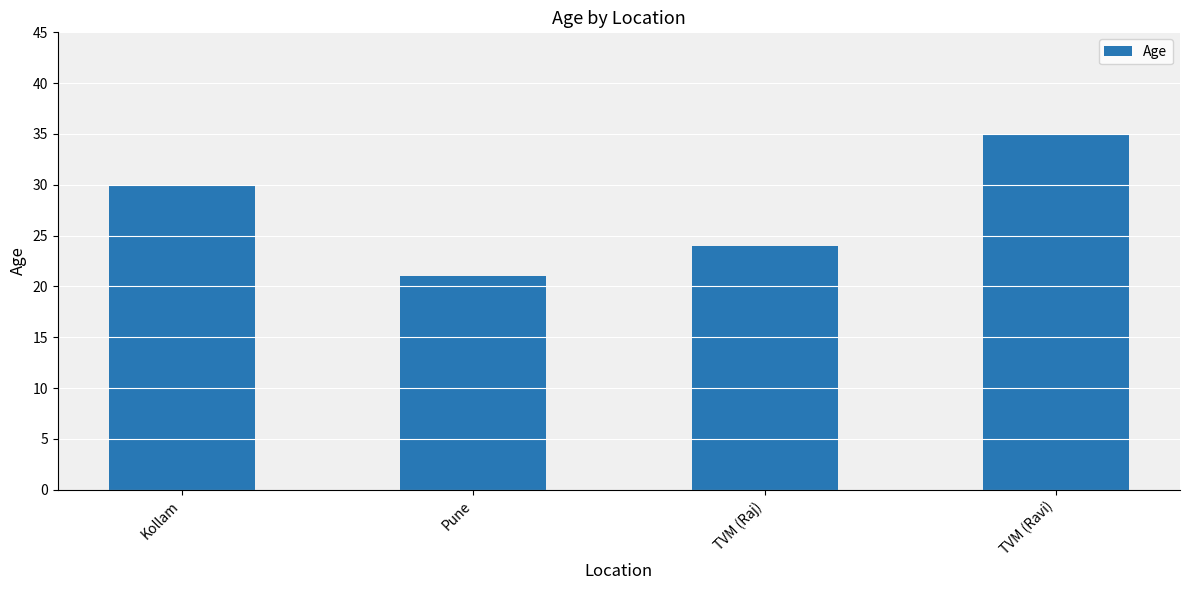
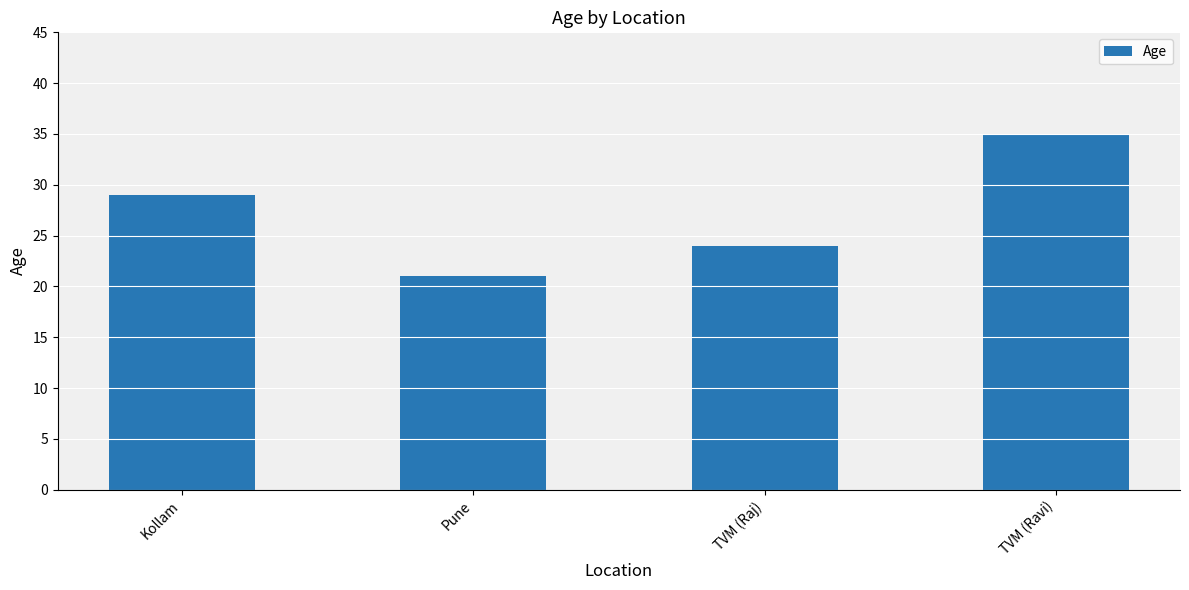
Kollam: 30 -> 29
